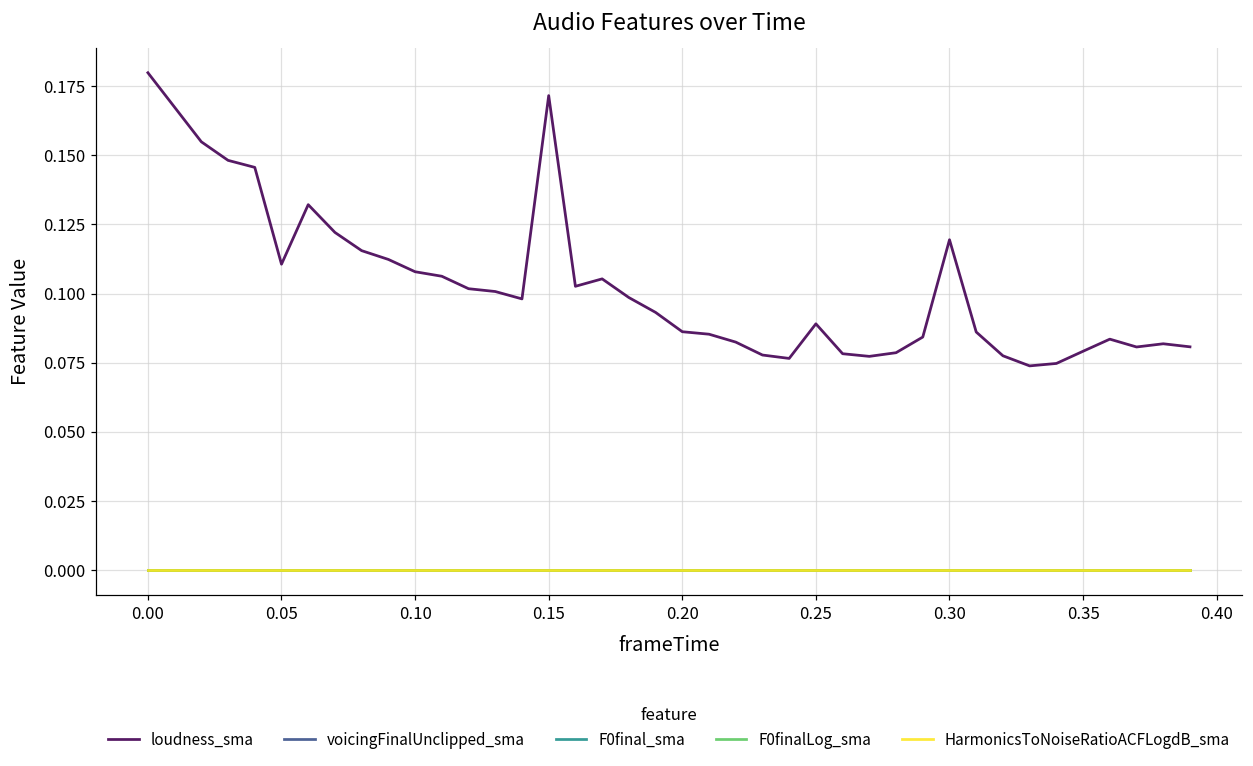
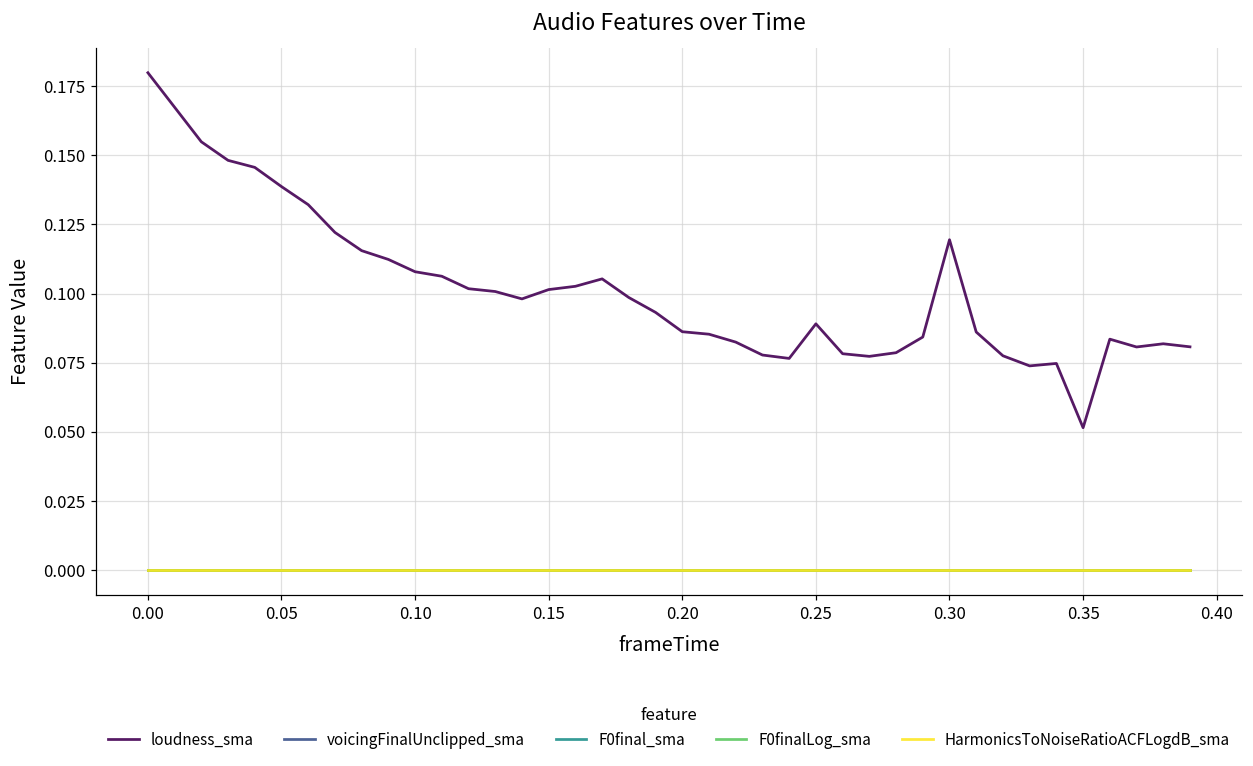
loudness_sma, 0.05: 0.111 -> 0.139
loudness_sma, 0.15: 0.172 -> 0.101
loudness_sma, 0.35: 0.079 -> 0.051
